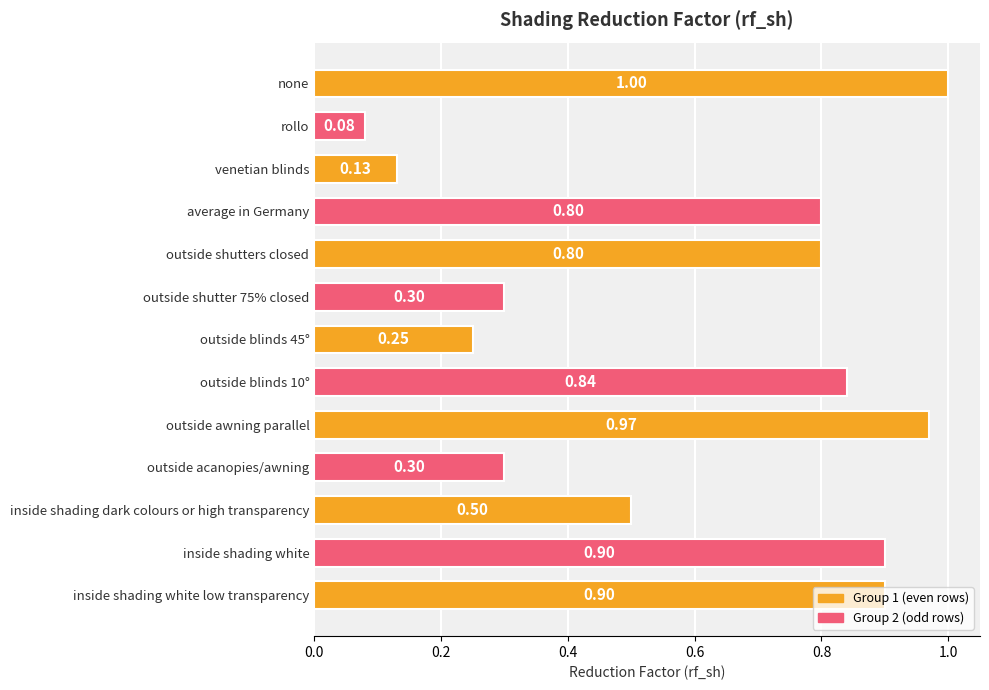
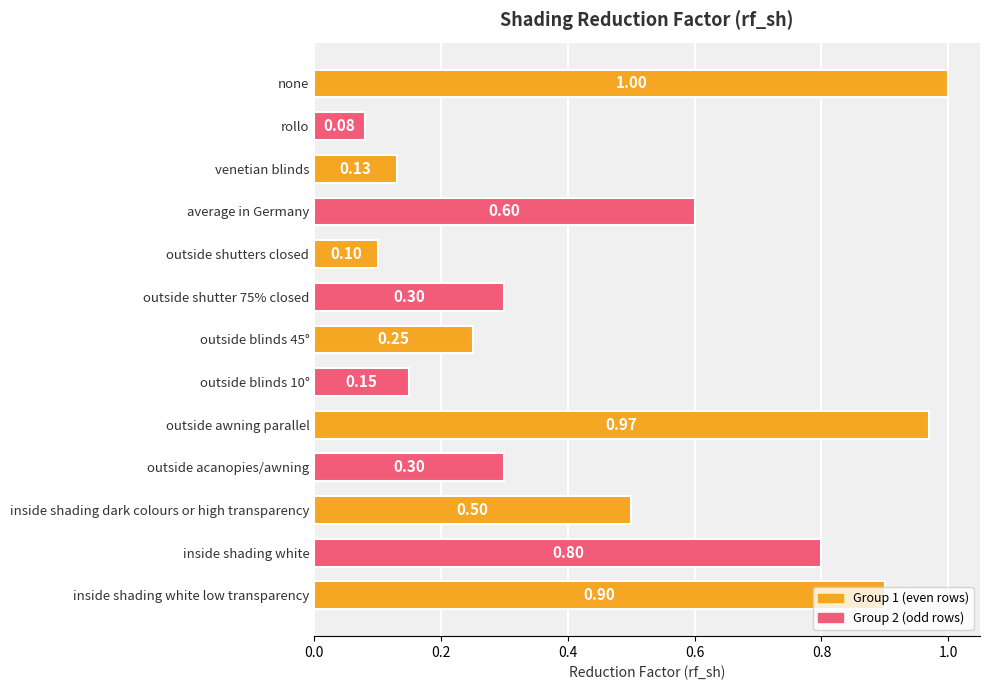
average in Germany: 0.80 -> 0.60
outside shutters closed: 0.80 -> 0.10
outside blinds 10°: 0.84 -> 0.15
inside shading white: 0.90 -> 0.80
